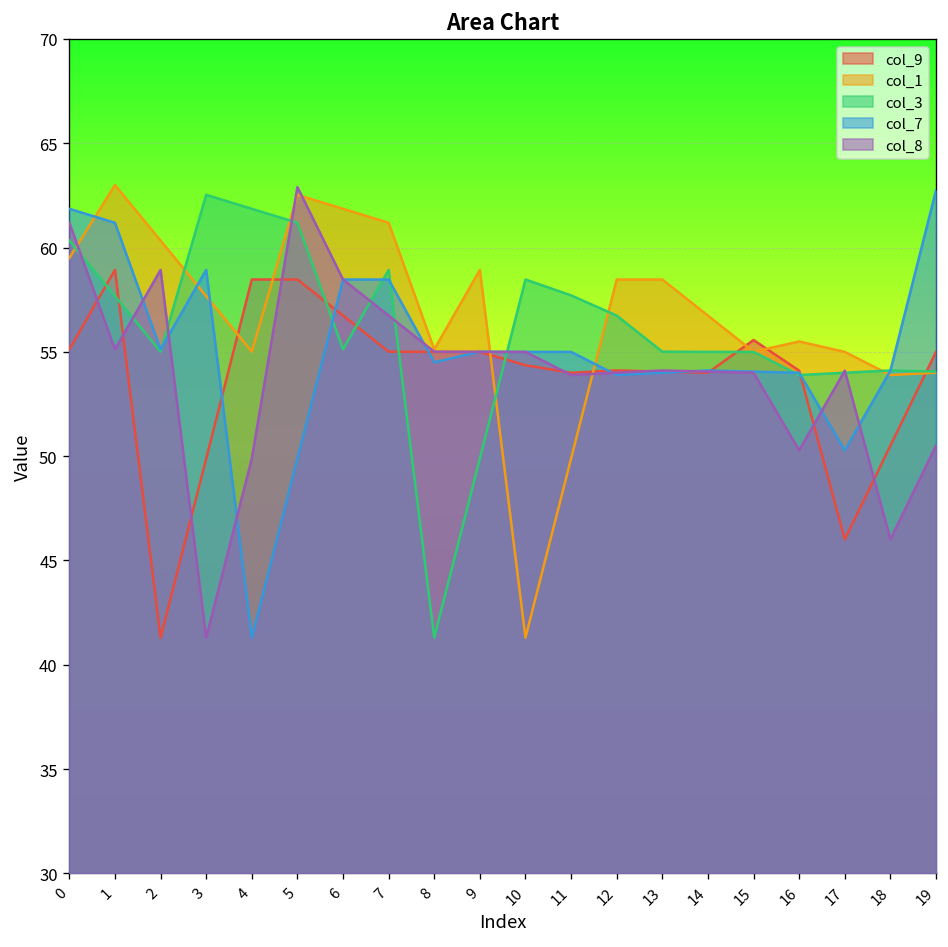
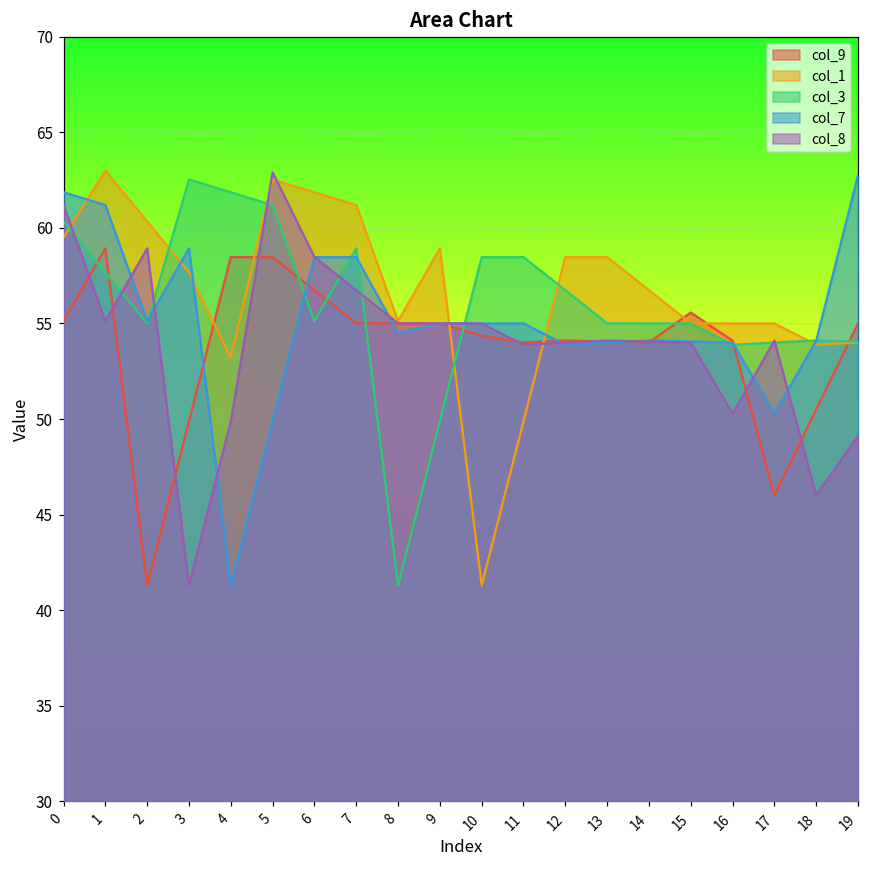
col_1, 4: 55.0 -> 53.2
col_3, 11: 57.7 -> 58.5
col_1, 16: 55.5 -> 55.0
col_8, 19: 50.5 -> 49.1
